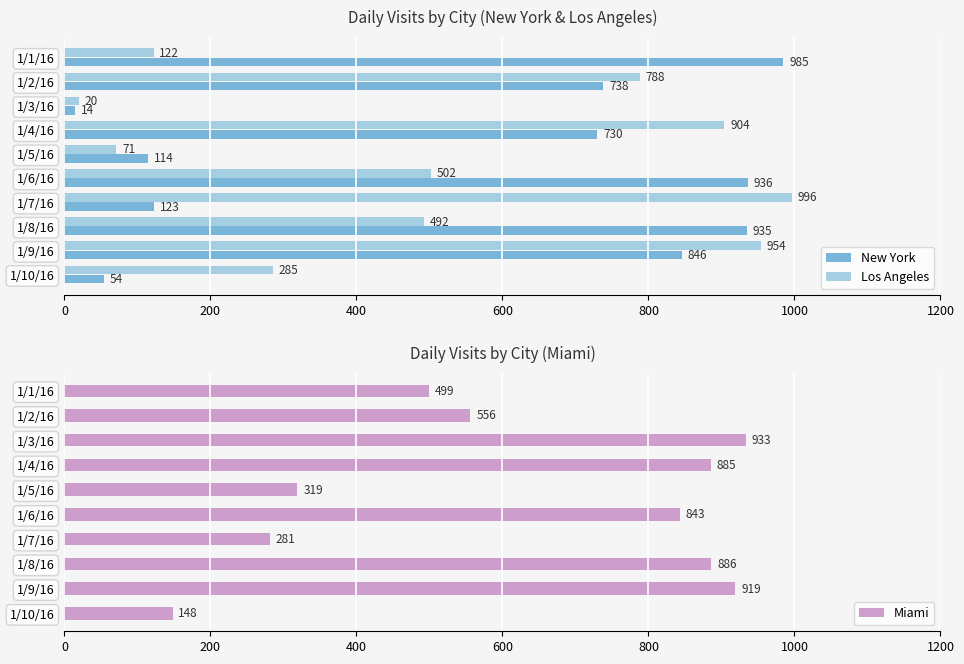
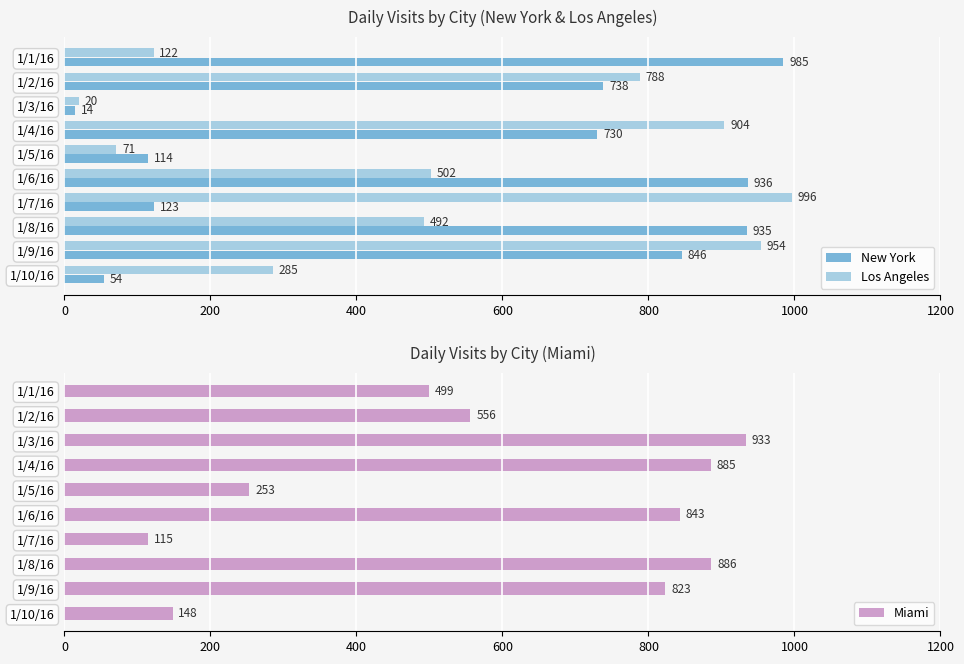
Daily Visits by City (Miami), 1/5/16: 319 -> 253
Daily Visits by City (Miami), 1/7/16: 281 -> 115
Daily Visits by City (Miami), 1/9/16: 919 -> 823
